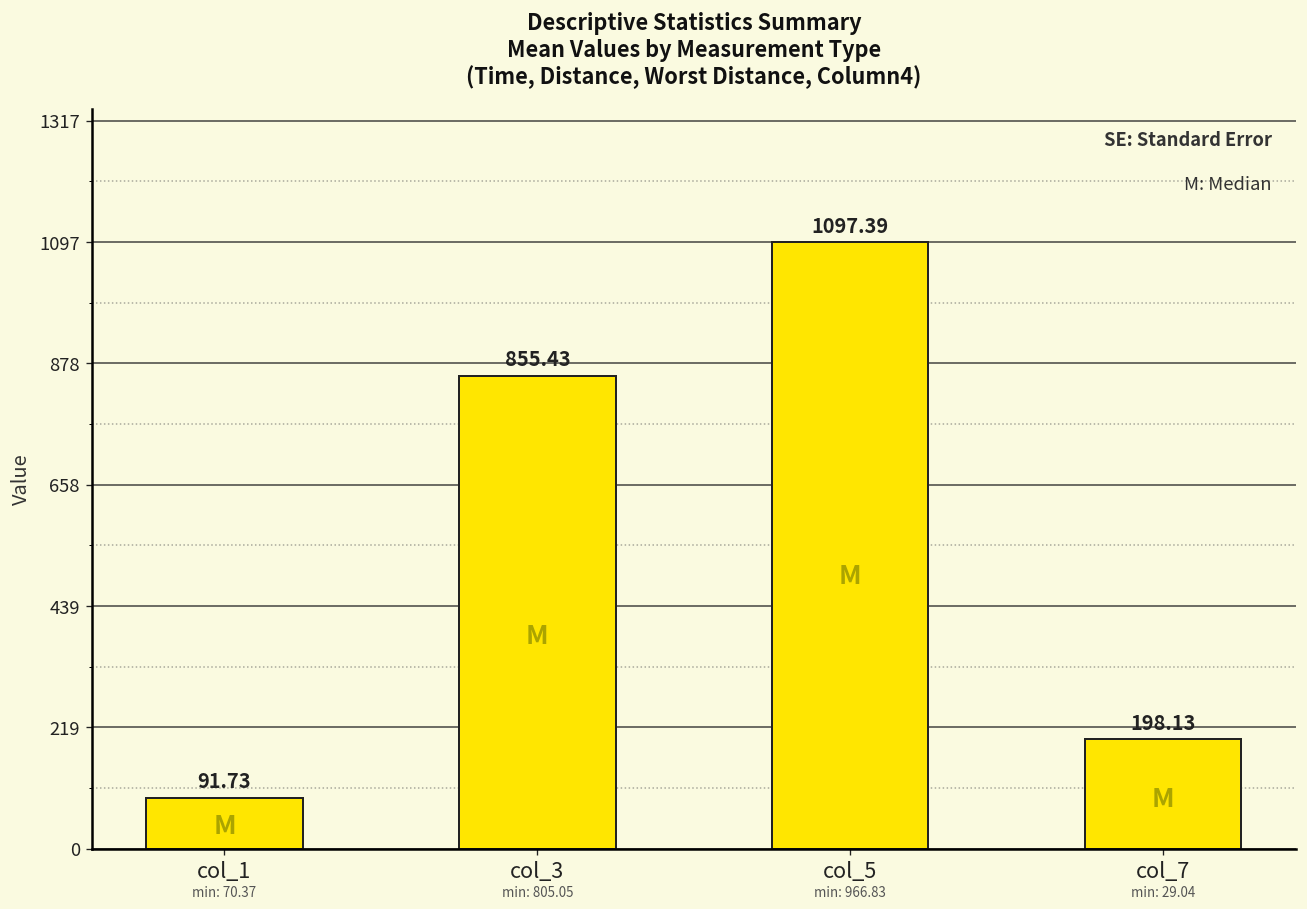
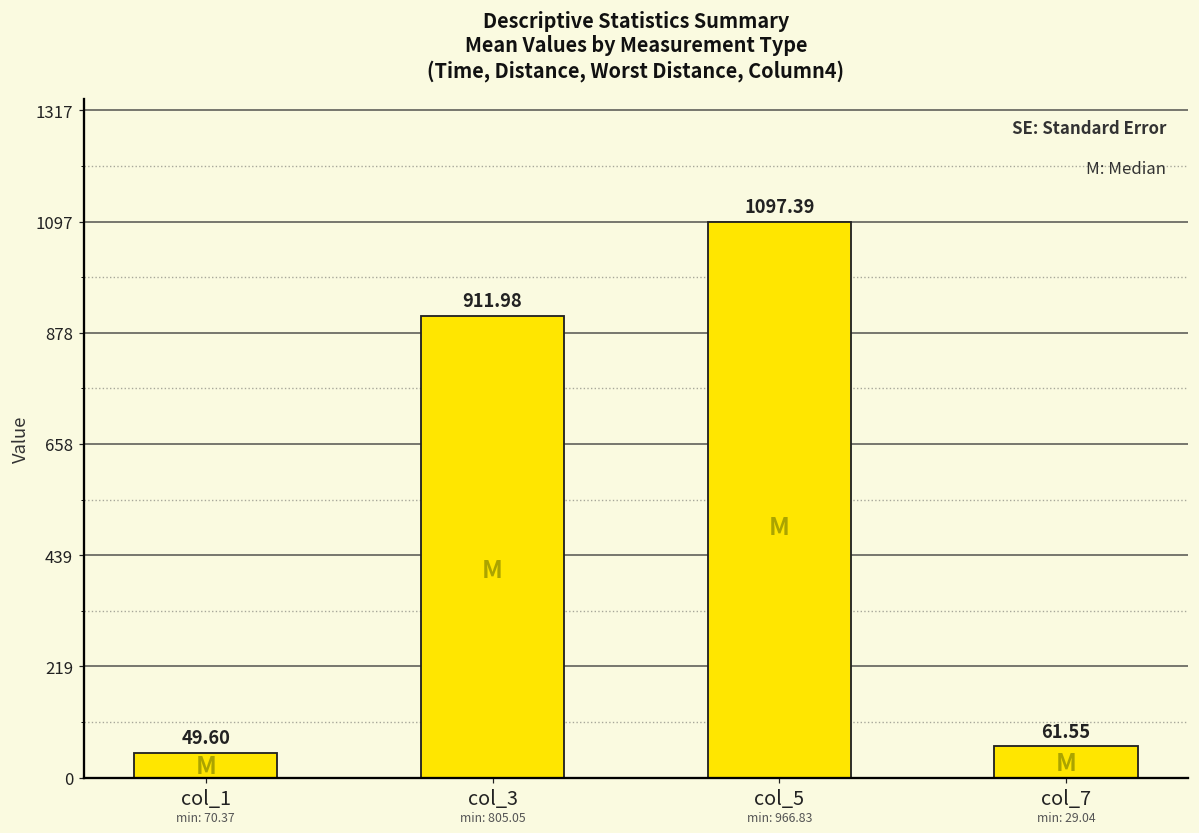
col_1: 91.73 -> 49.60
col_3: 855.43 -> 911.98
col_7: 198.13 -> 61.55
